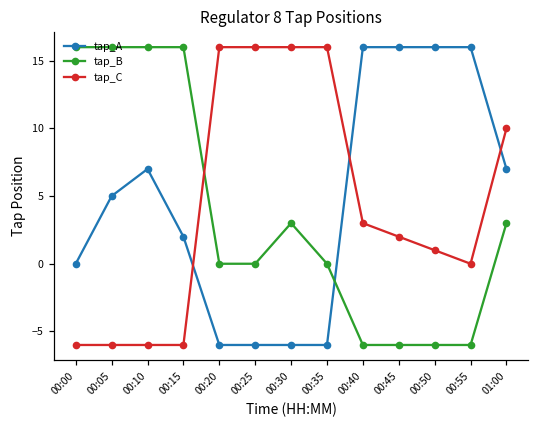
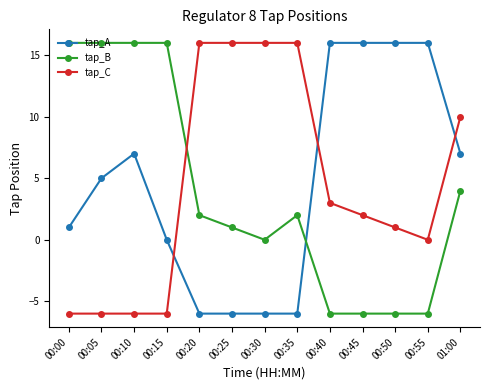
tap_A, 00:00: 0 -> 1
tap_A, 00:15: 2 -> 0
tap_B, 00:20: 0 -> 2
tap_B, 00:25: 0 -> 1
tap_B, 00:30: 3 -> 0
tap_B, 00:35: 0 -> 2
tap_B, 01:00: 3 -> 4
